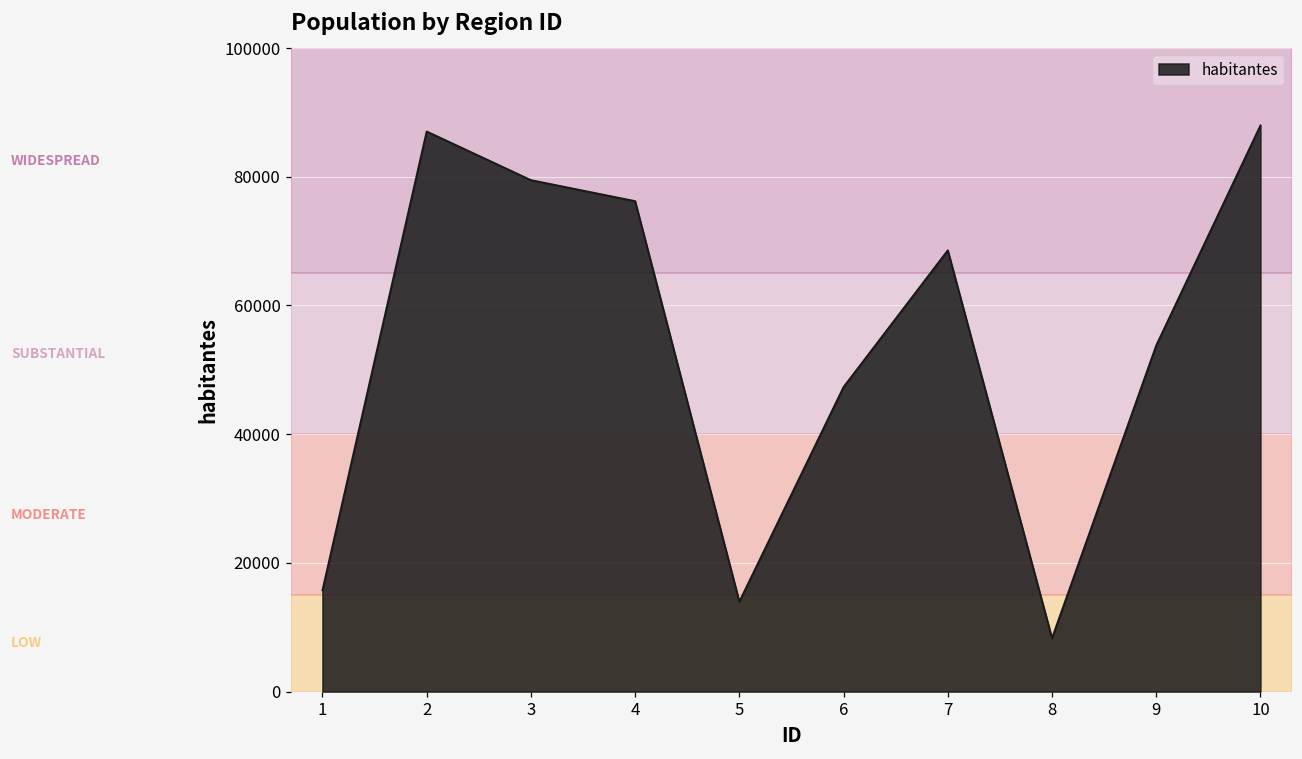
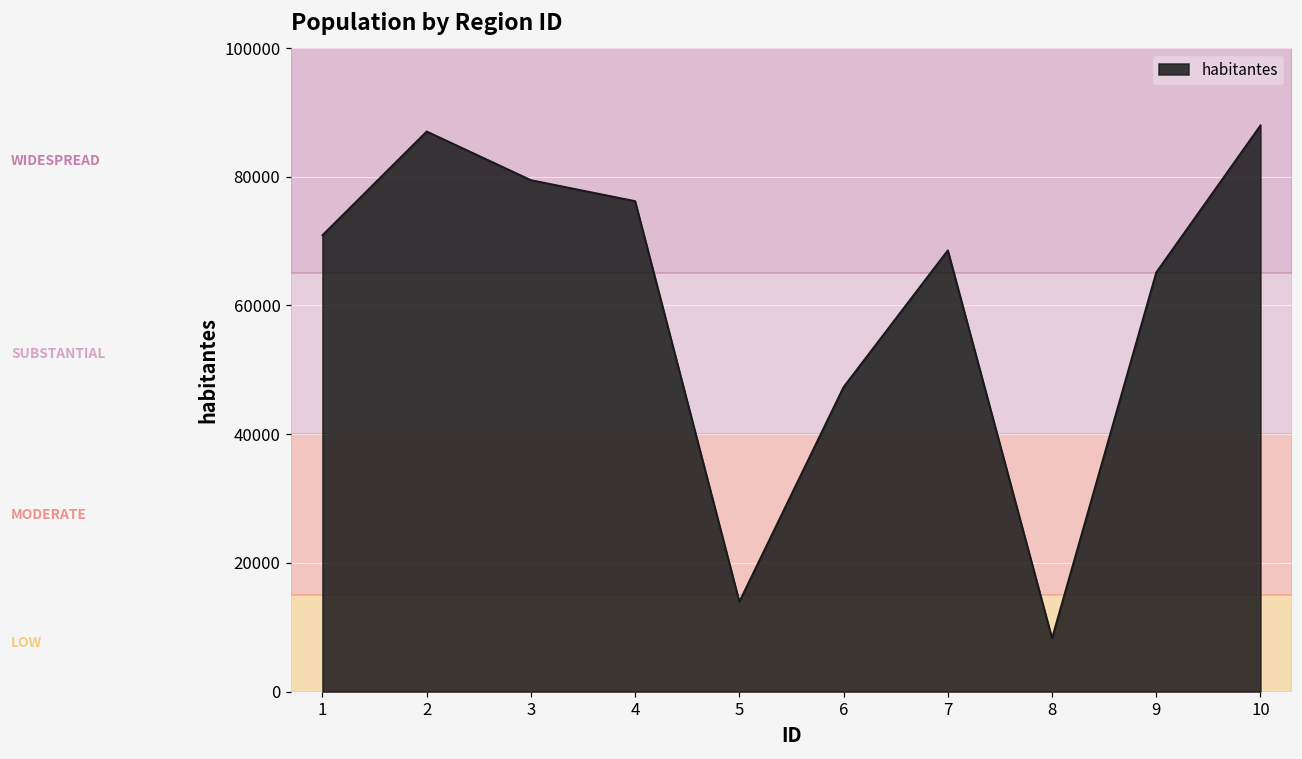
1: 16000 -> 71000
9: 54000 -> 65000
